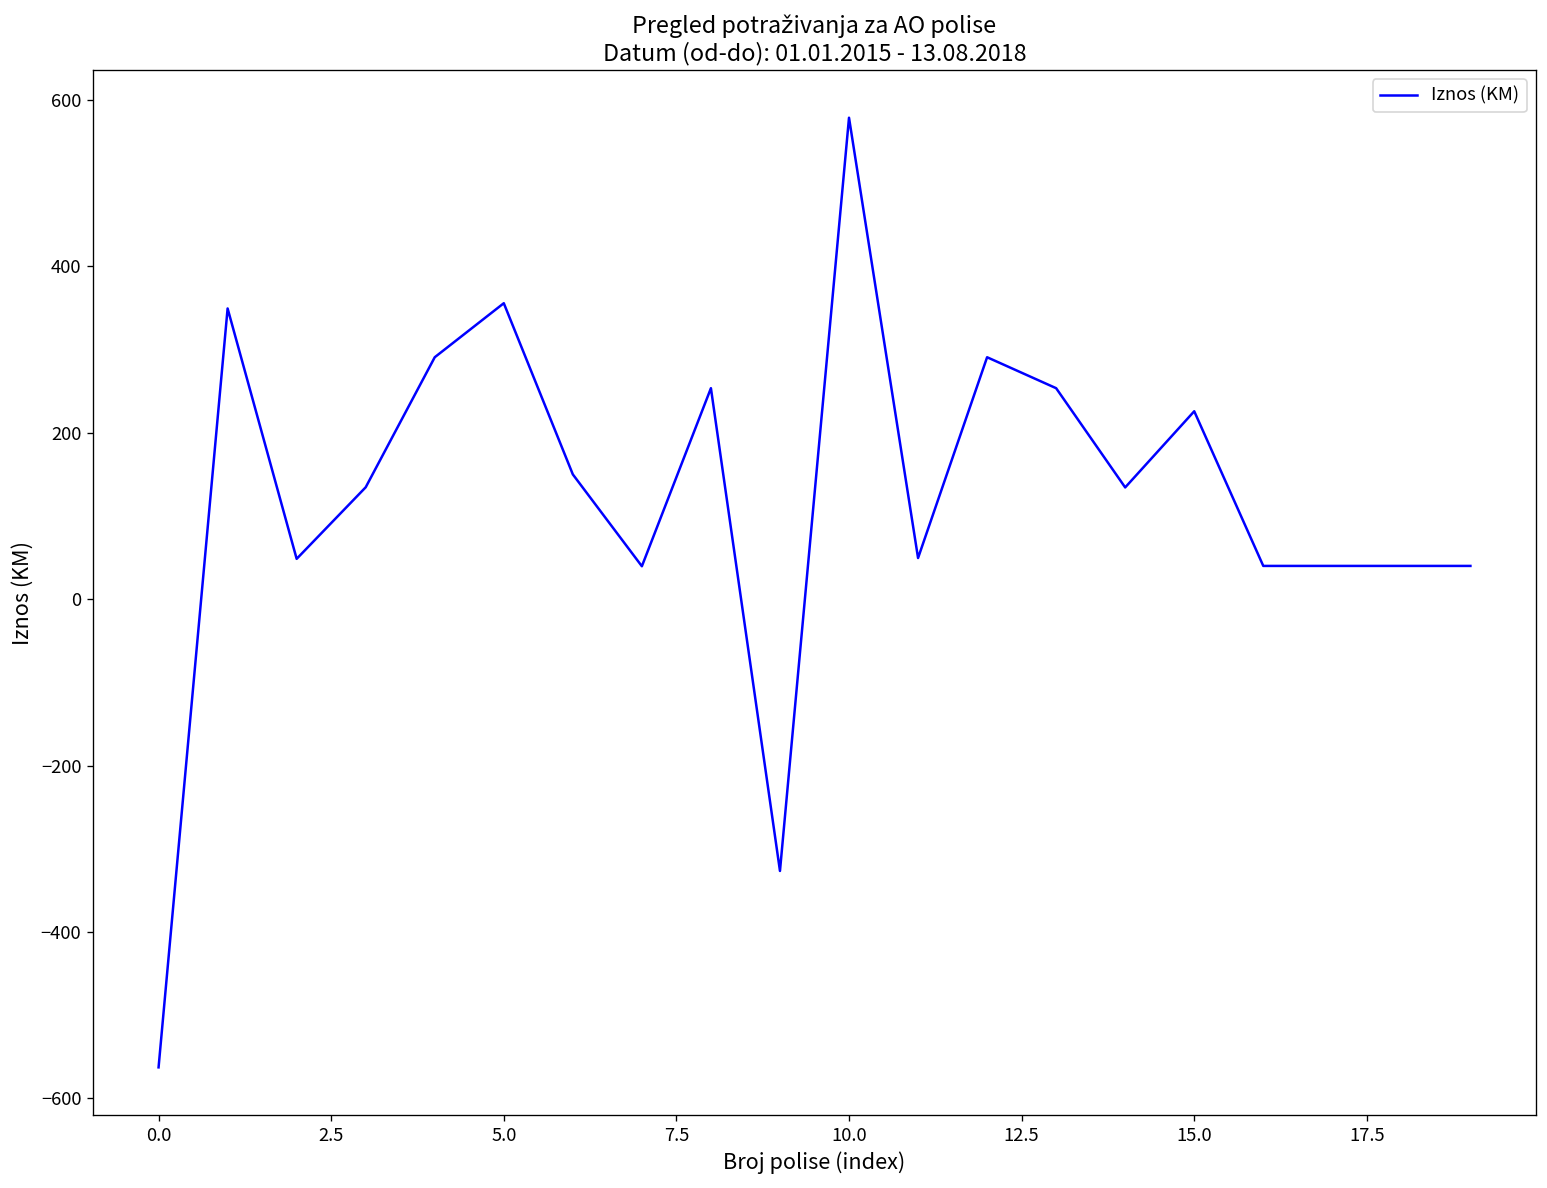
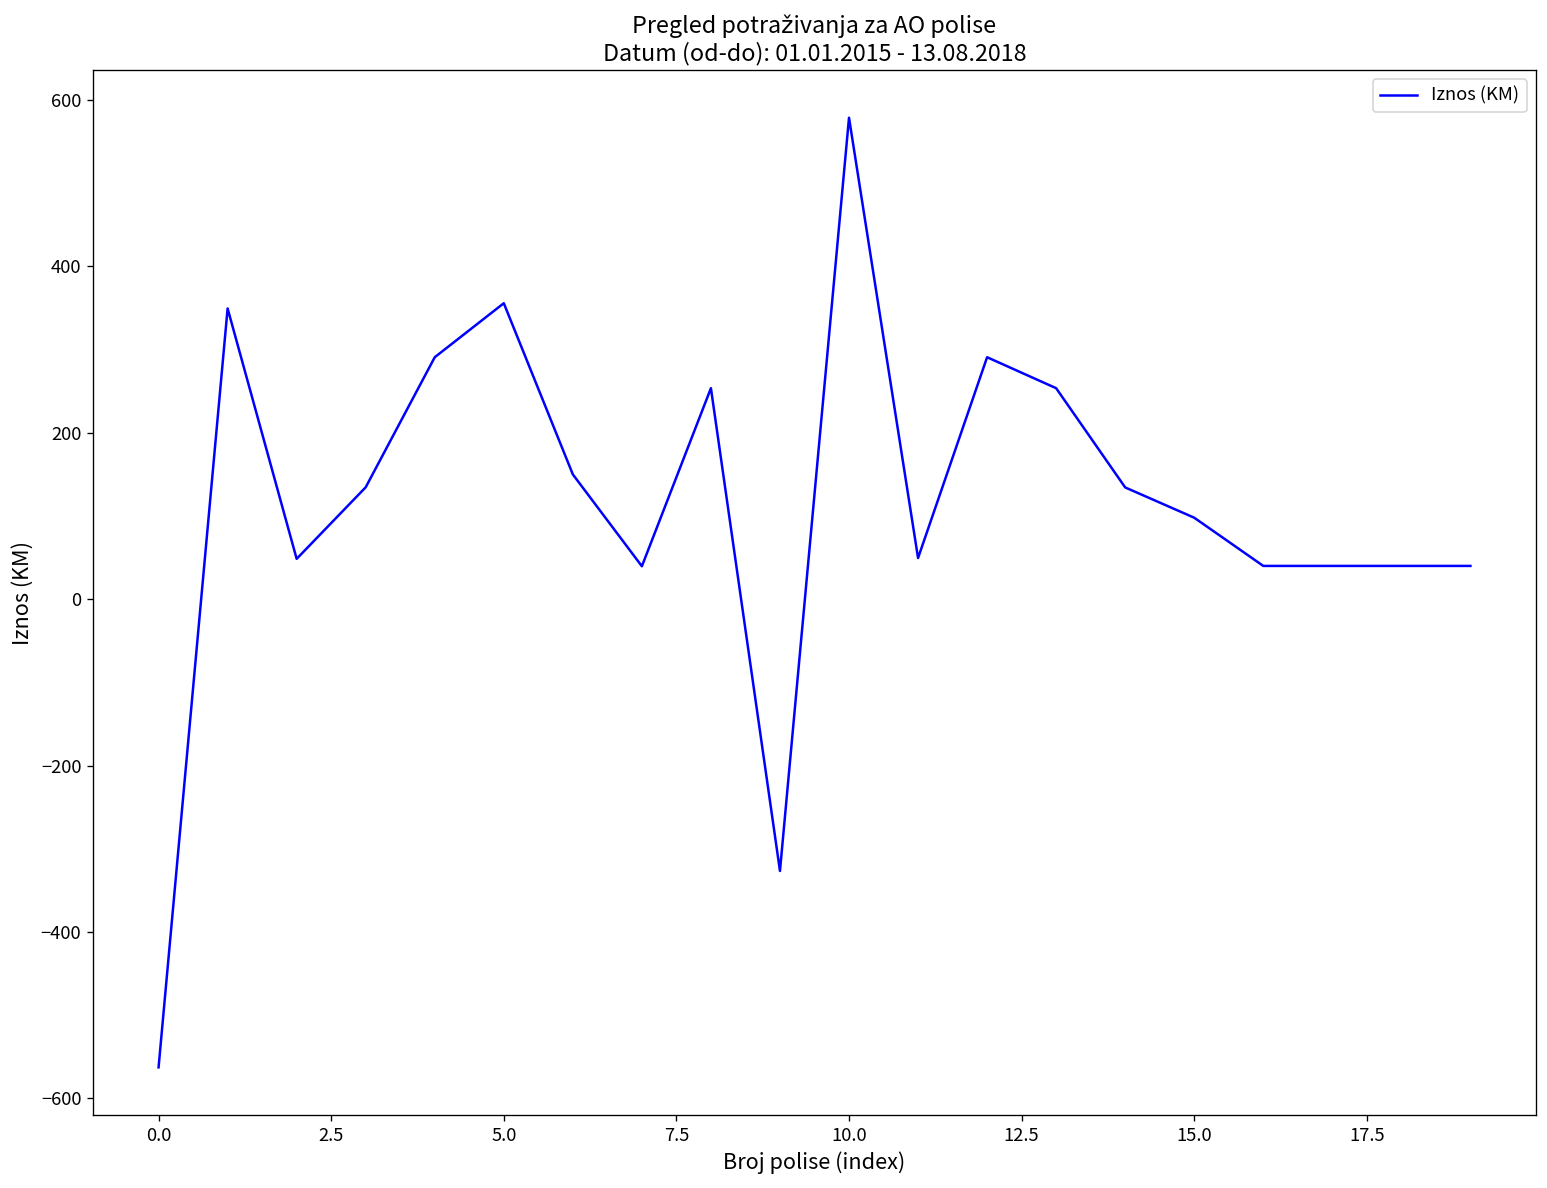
15.0: 230 -> 100
